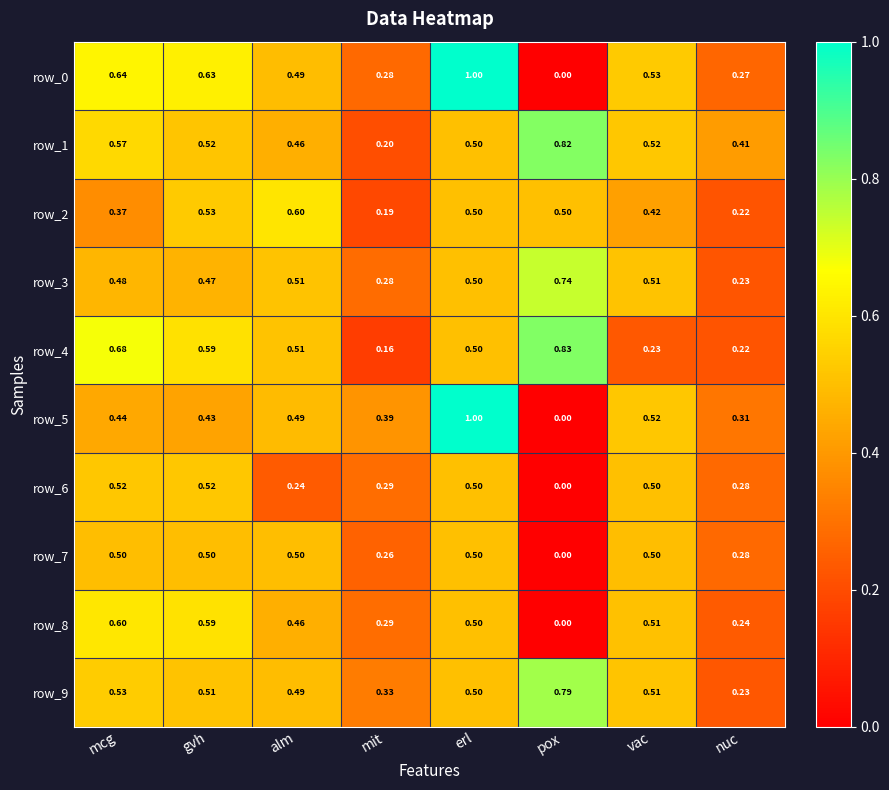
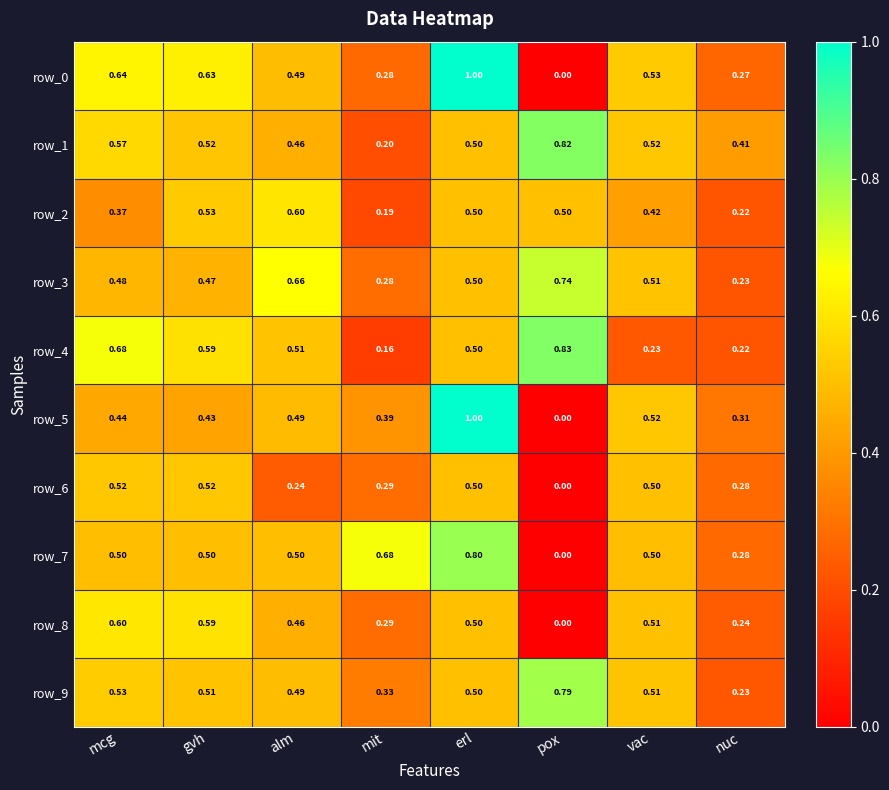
row_3, alm: 0.51 -> 0.66
row_7, mit: 0.26 -> 0.68
row_7, erl: 0.50 -> 0.80
